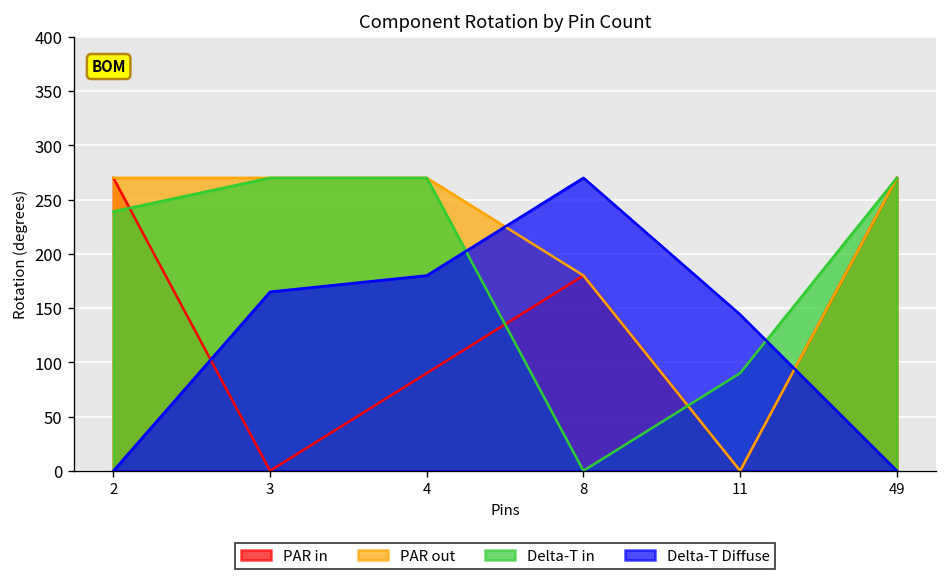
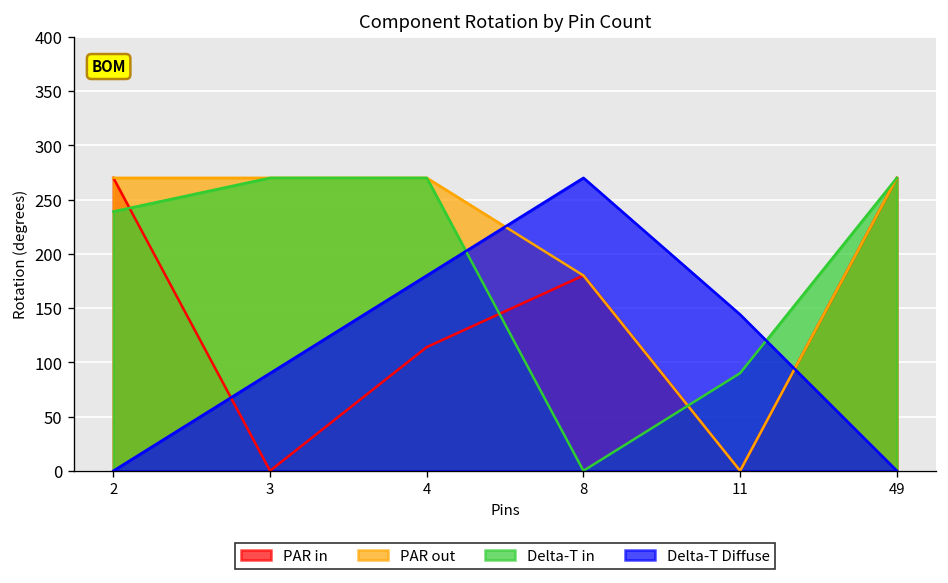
Delta-T Diffuse, 3: 170 -> 90
PAR in, 4: 90 -> 110
